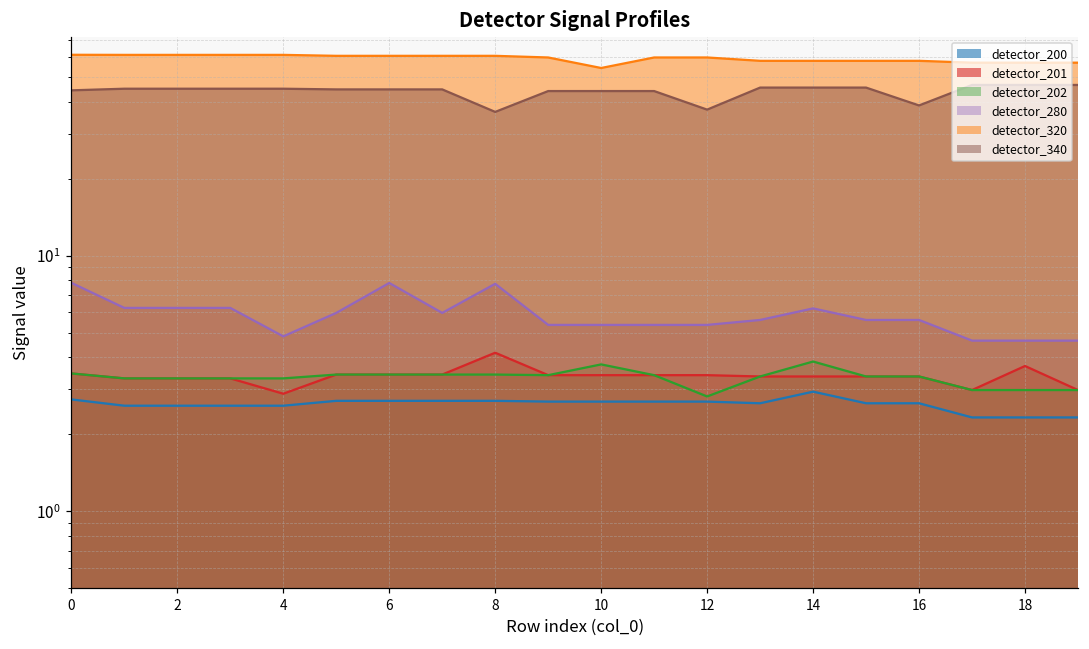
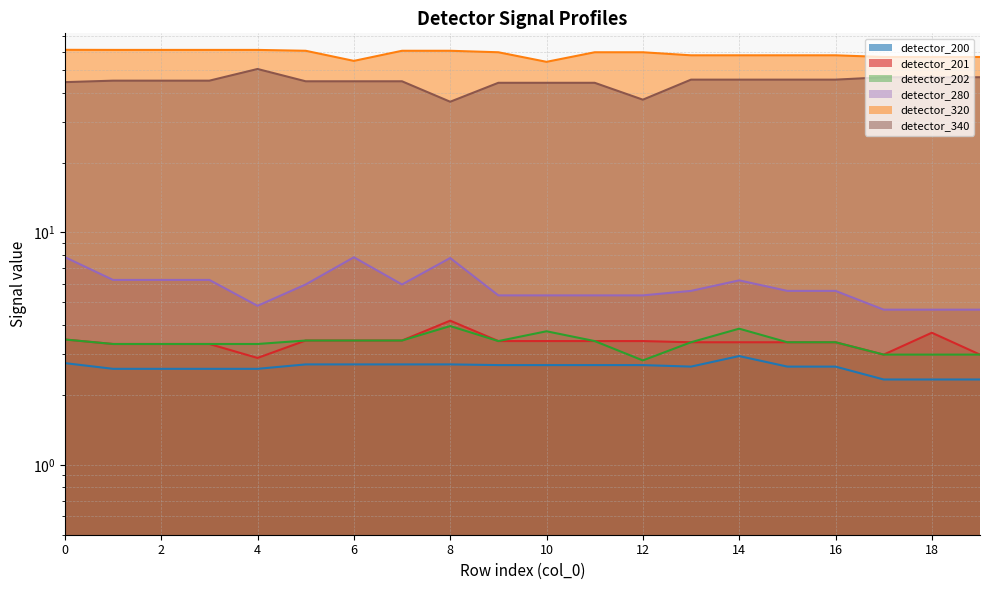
detector_340, 4: 45 -> 51
detector_320, 6: 61 -> 55
detector_202, 8: 3.4 -> 4.0
detector_340, 16: 39 -> 45
